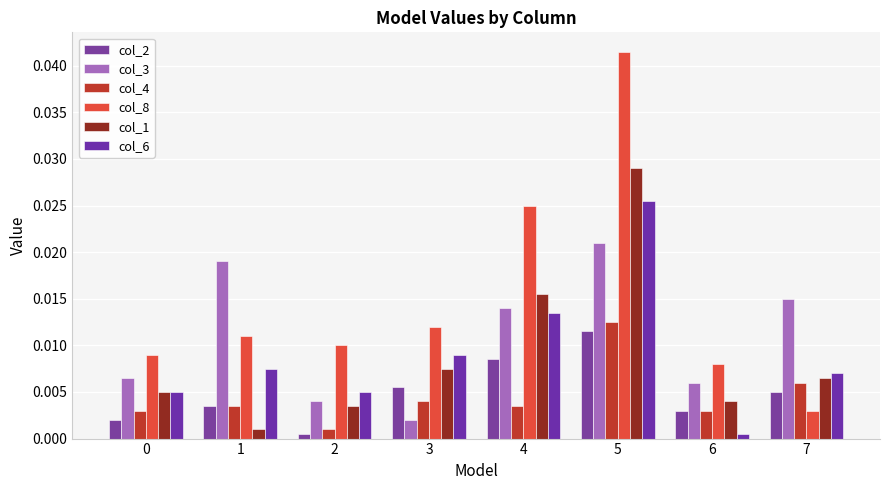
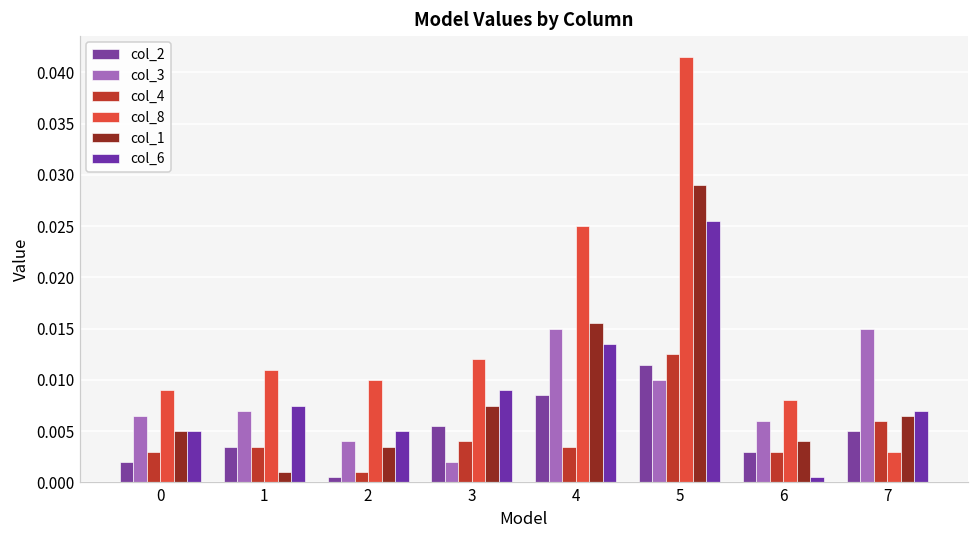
col_3, 1: 0.019 -> 0.007
col_3, 4: 0.014 -> 0.015
col_3, 5: 0.021 -> 0.010
